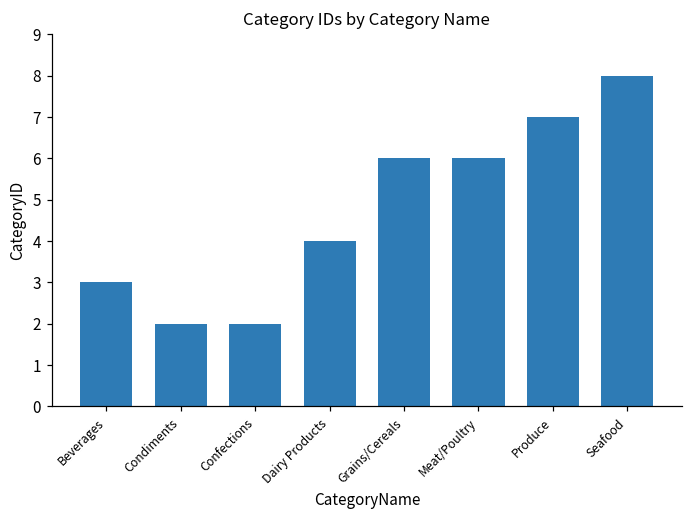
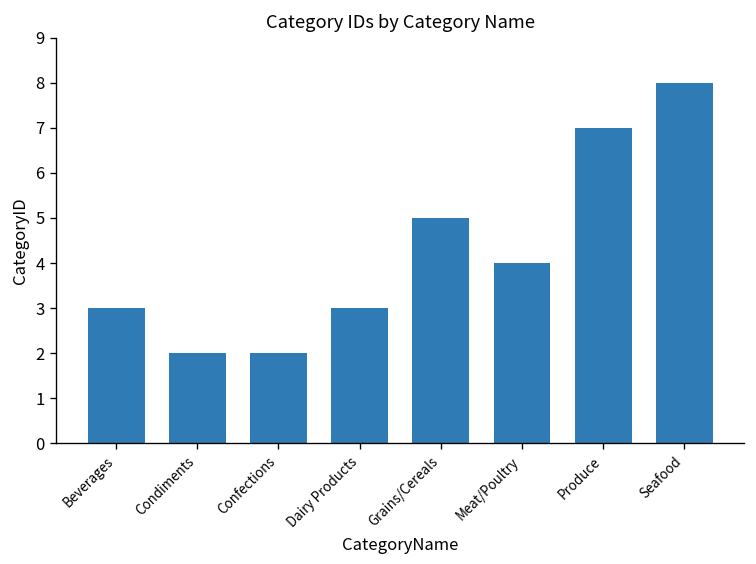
Dairy Products: 4 -> 3
Grains/Cereals: 6 -> 5
Meat/Poultry: 6 -> 4
